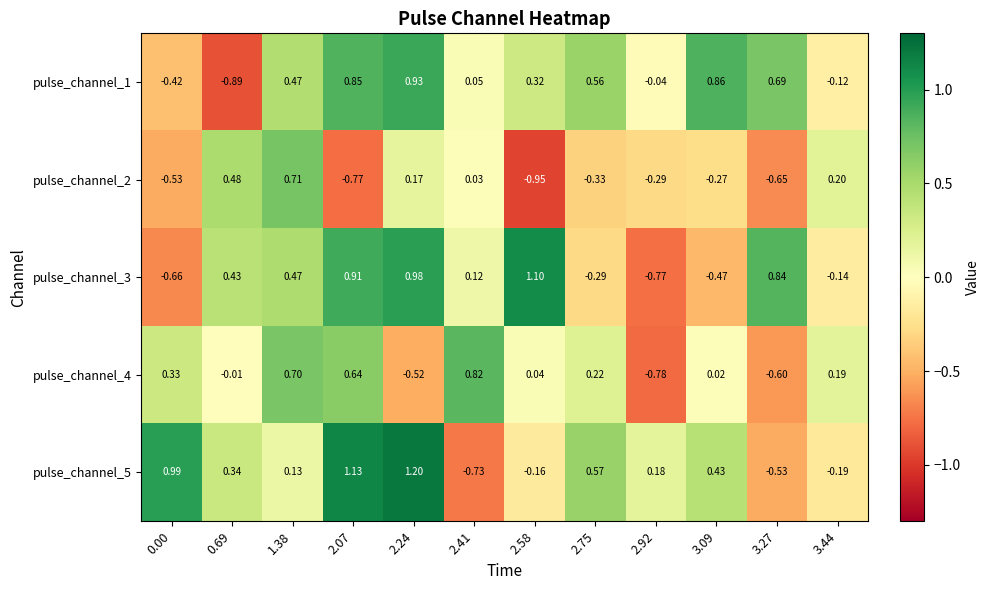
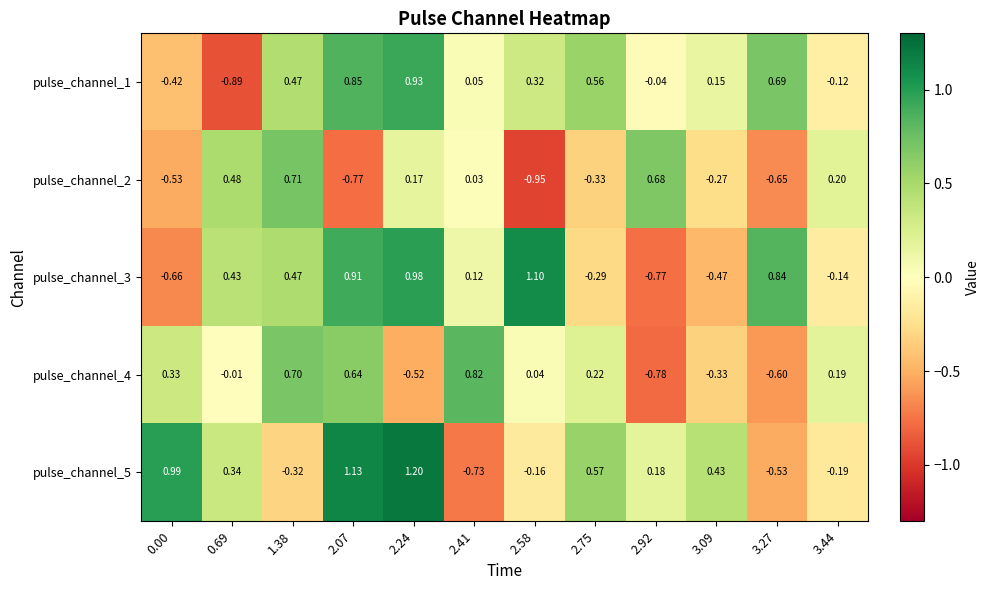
pulse_channel_1, 3.09: 0.86 -> 0.15
pulse_channel_2, 2.92: -0.29 -> 0.68
pulse_channel_4, 3.09: 0.02 -> -0.33
pulse_channel_5, 1.38: 0.13 -> -0.32
